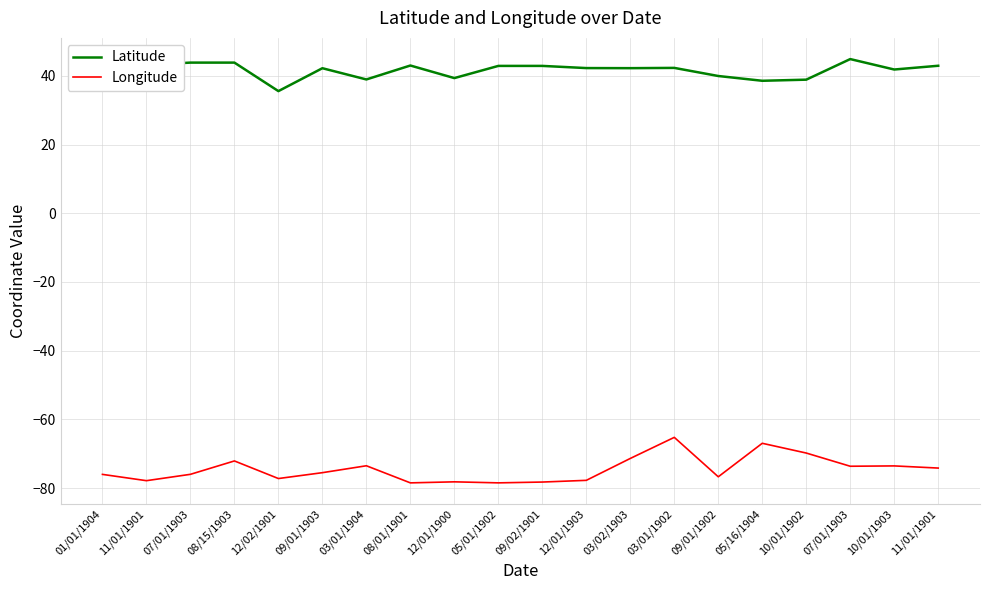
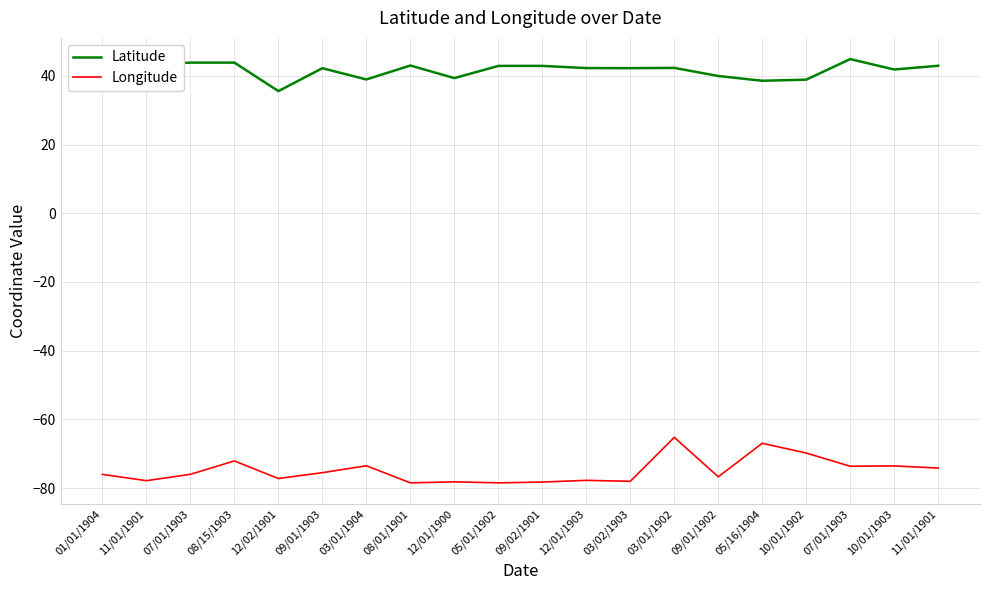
Longitude, 03/02/1903: -71 -> -78
